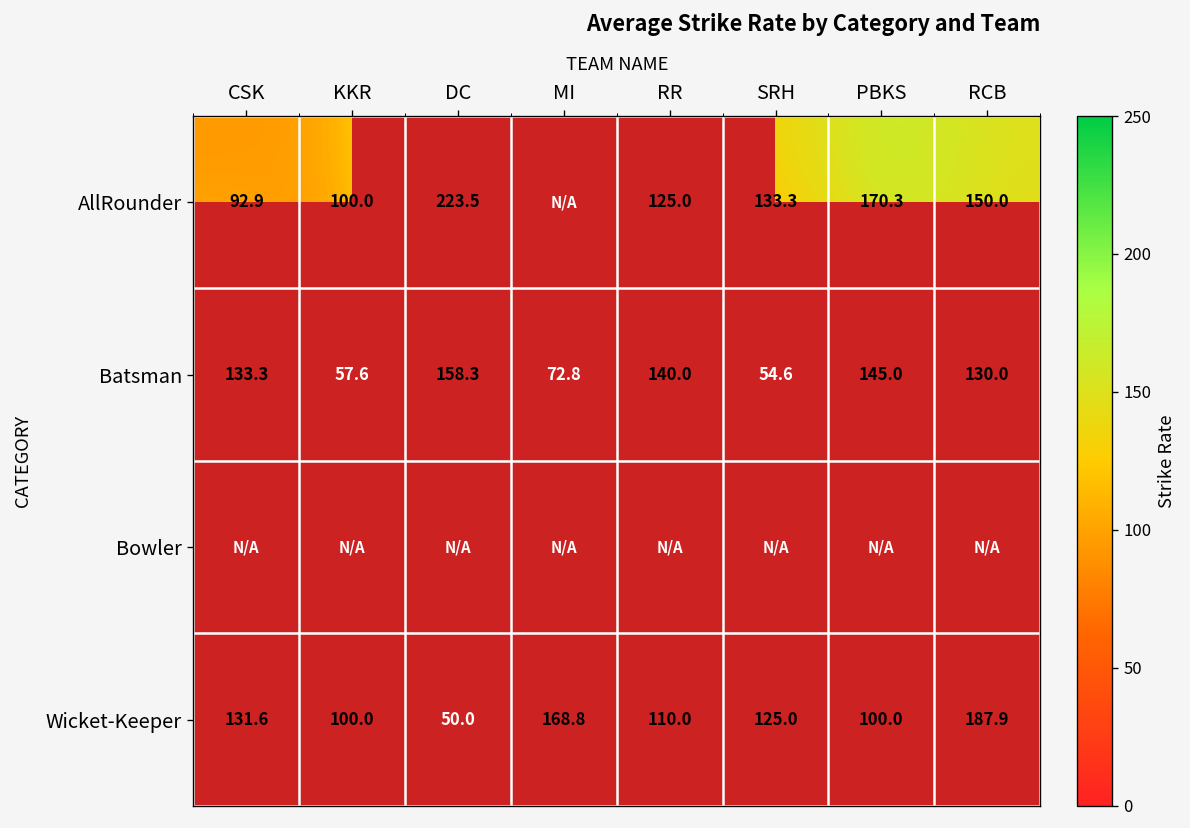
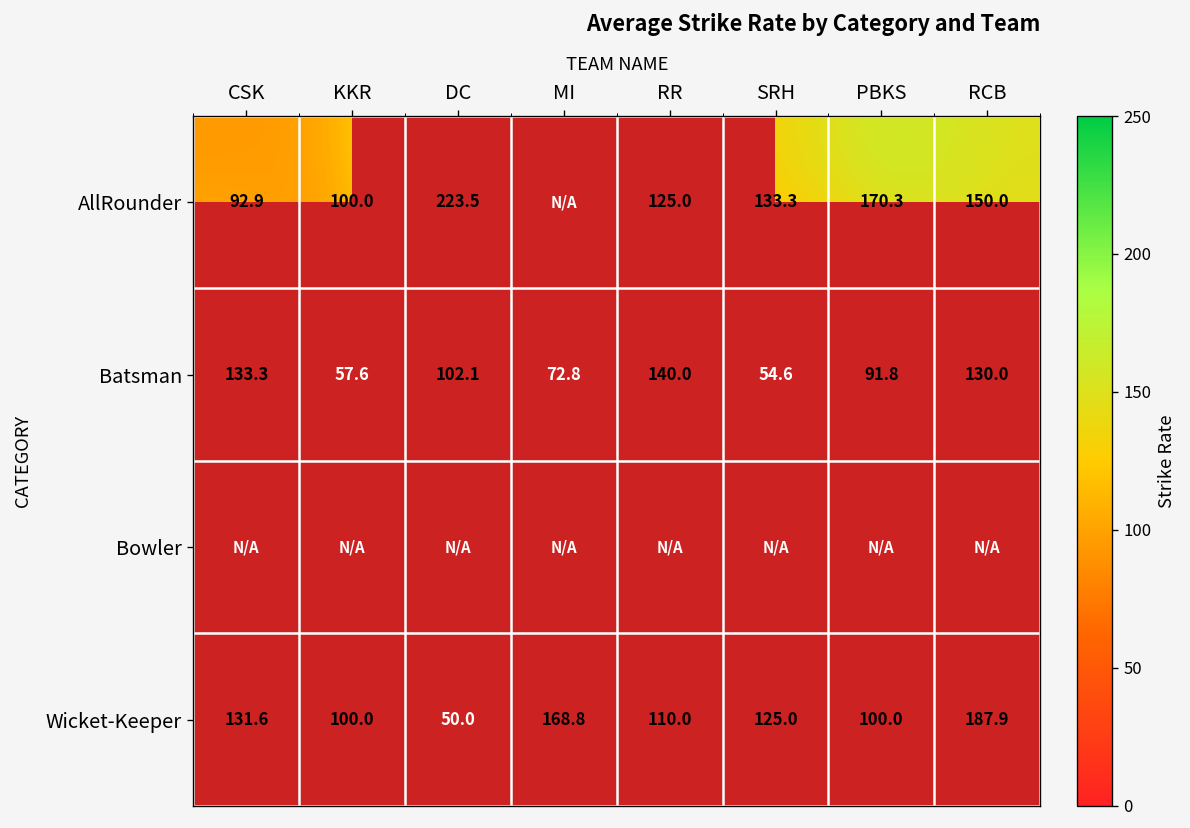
Batsman, DC: 158.3 -> 102.1
Batsman, PBKS: 145.0 -> 91.8
